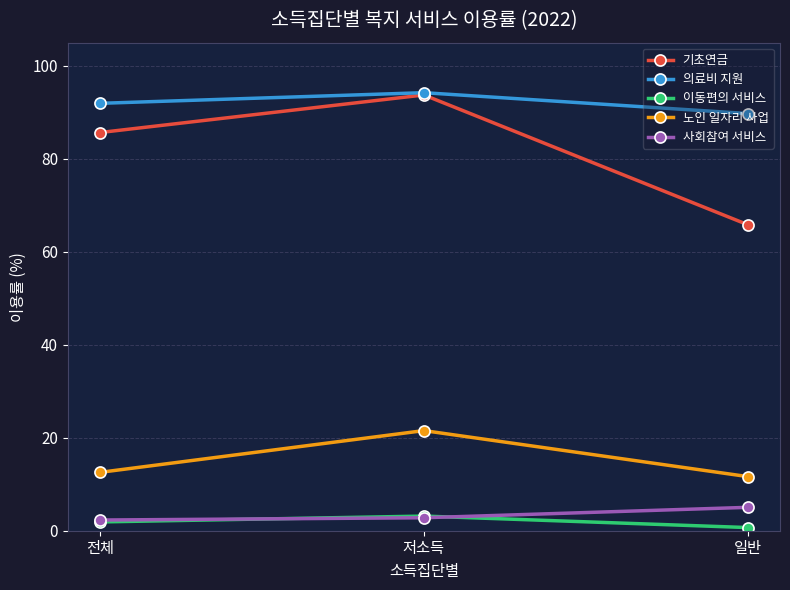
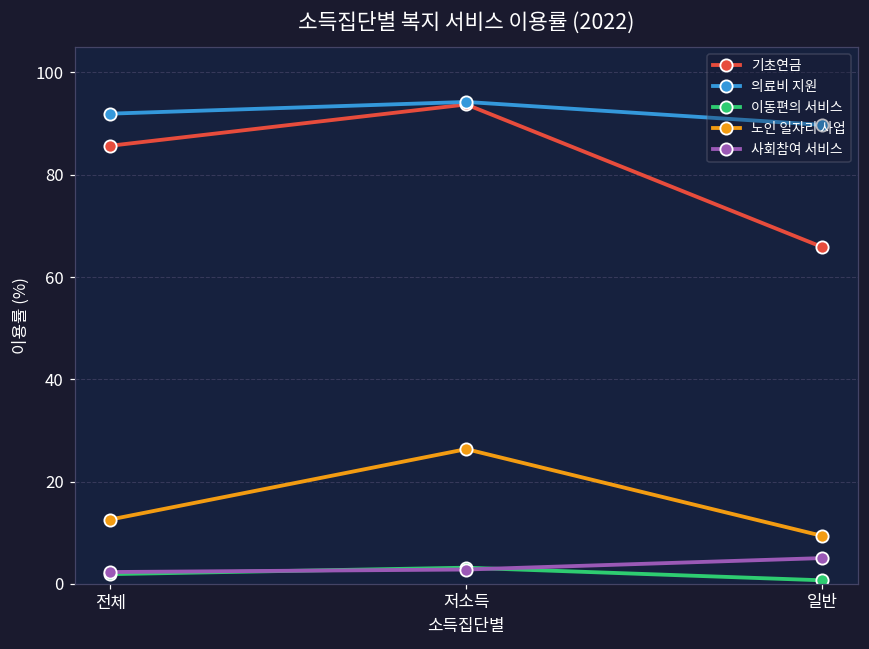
노인 일자리 사업, 저소득: 22 -> 26
노인 일자리 사업, 일반: 12 -> 9
